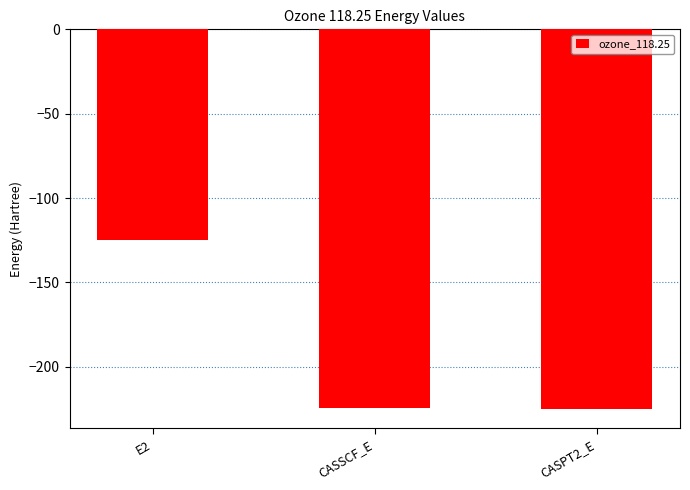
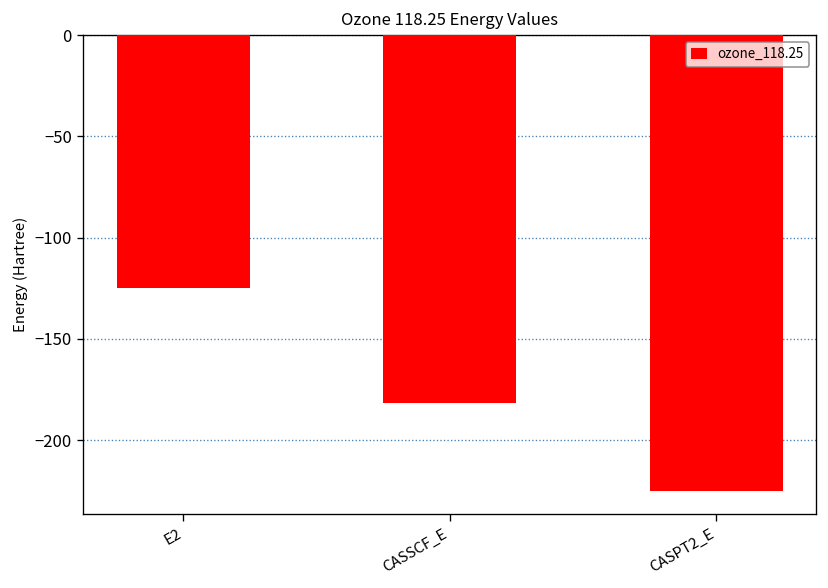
CASSCF_E: -225 -> -182
